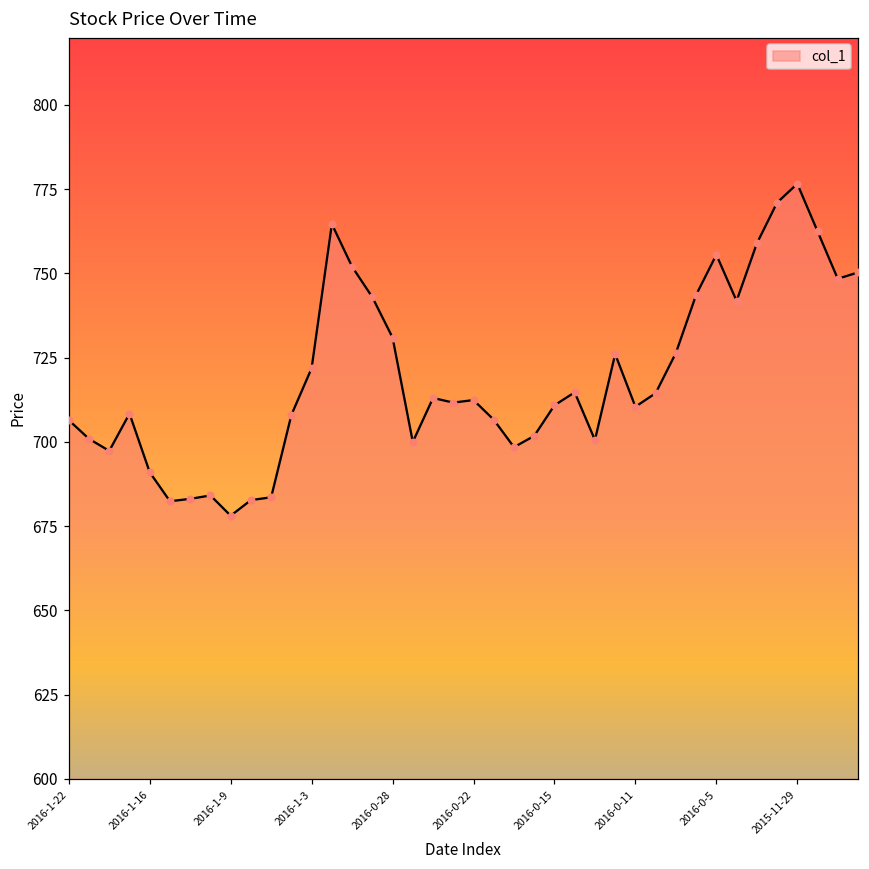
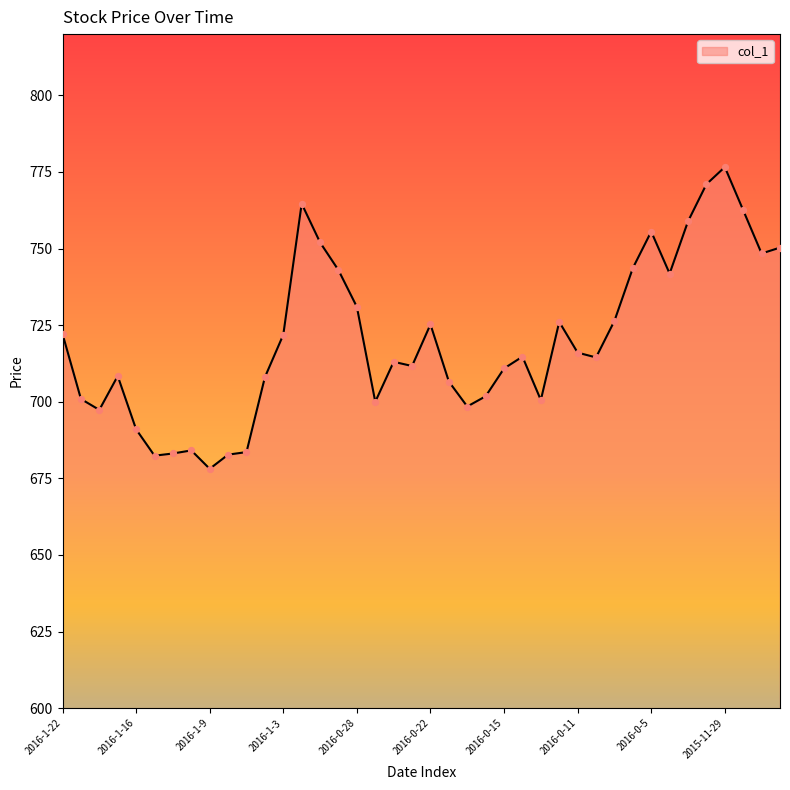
2016-1-22: 706 -> 722
2016-0-22: 712 -> 725
2016-0-11: 710 -> 716
